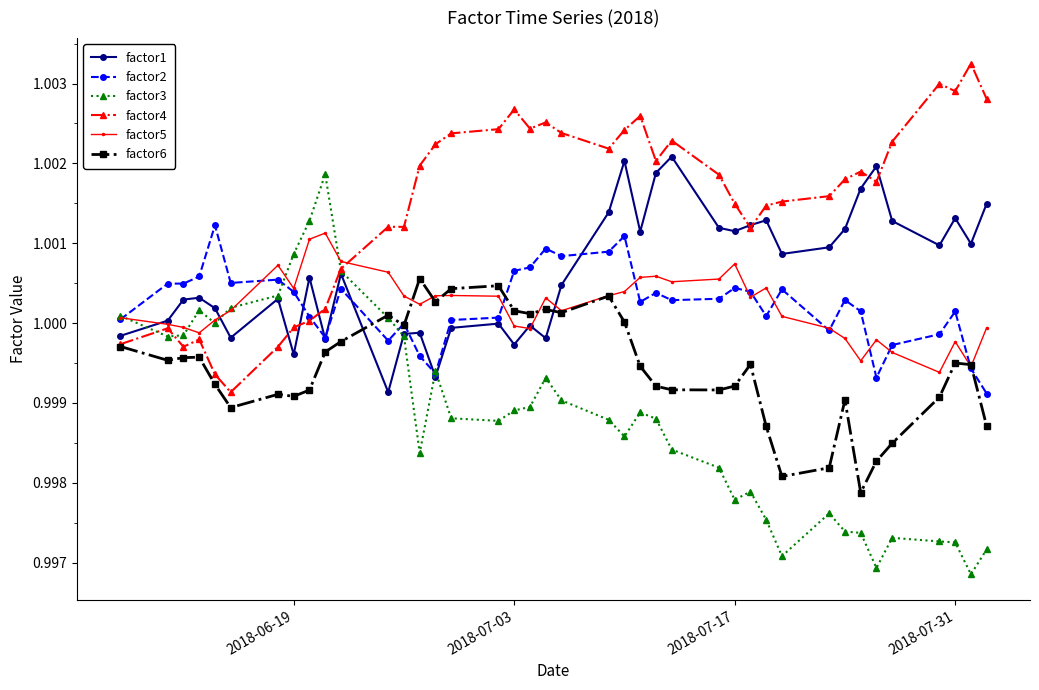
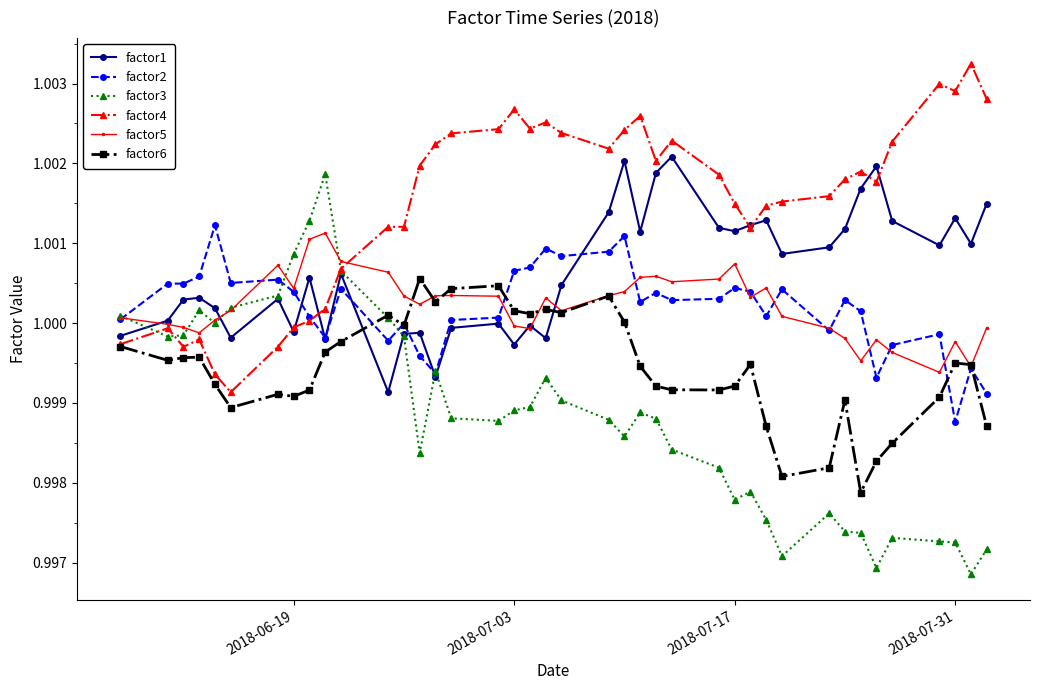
factor1, 2018-06-19: 0.9996 -> 0.9999
factor2, 2018-07-31: 1.0001 -> 0.9988
